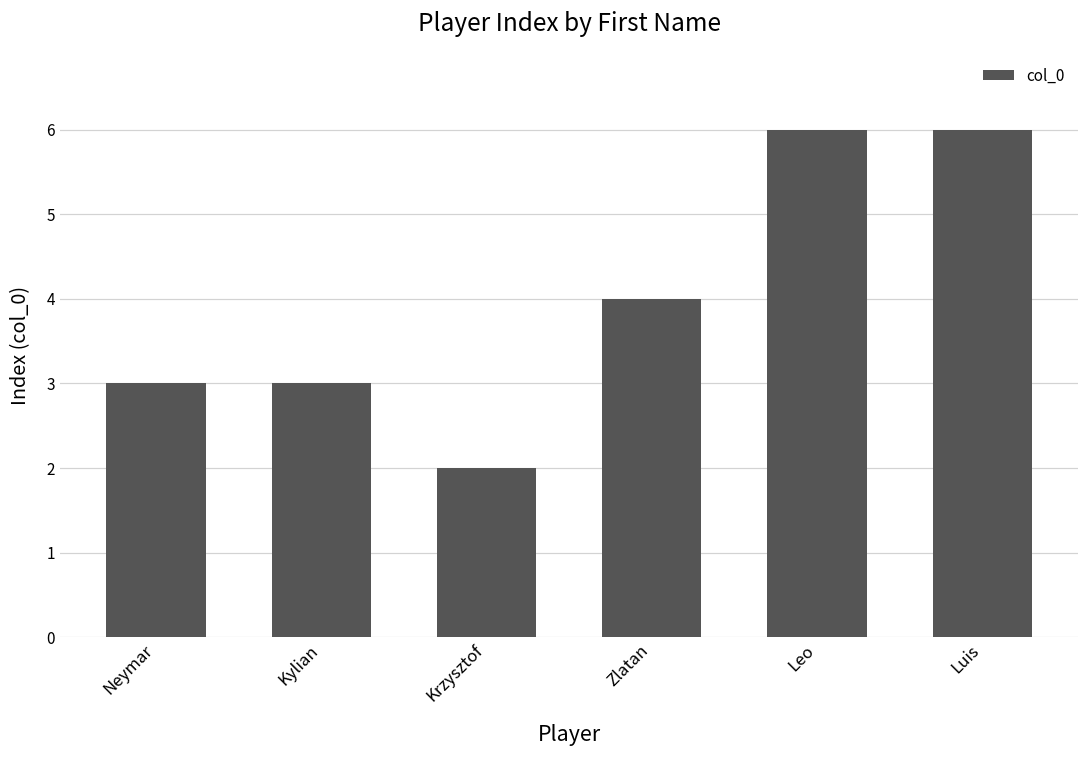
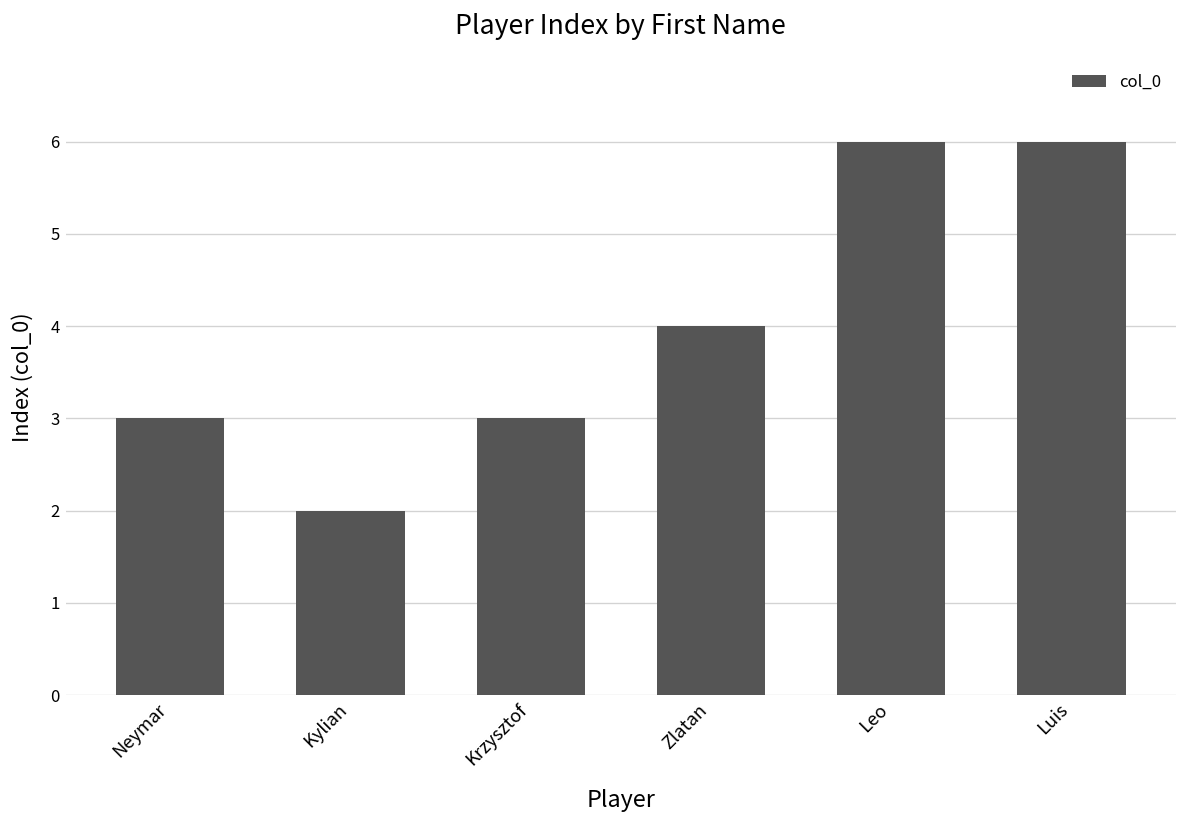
Kylian: 3 -> 2
Krzysztof: 2 -> 3
